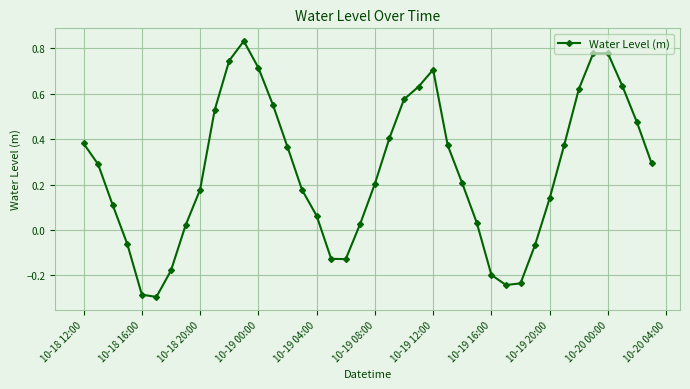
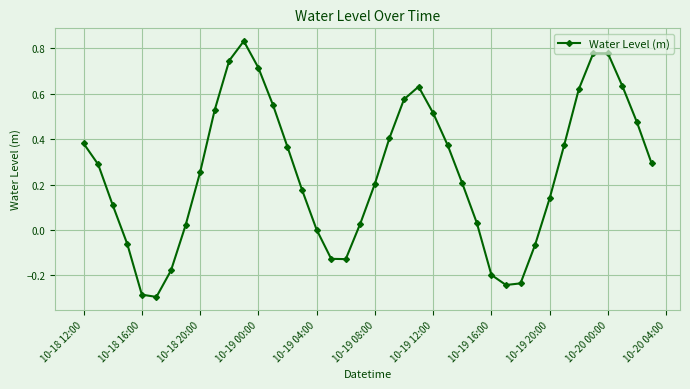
10-18 20:00: 0.18 -> 0.25
10-19 04:00: 0.06 -> 0.00
10-19 12:00: 0.71 -> 0.51
